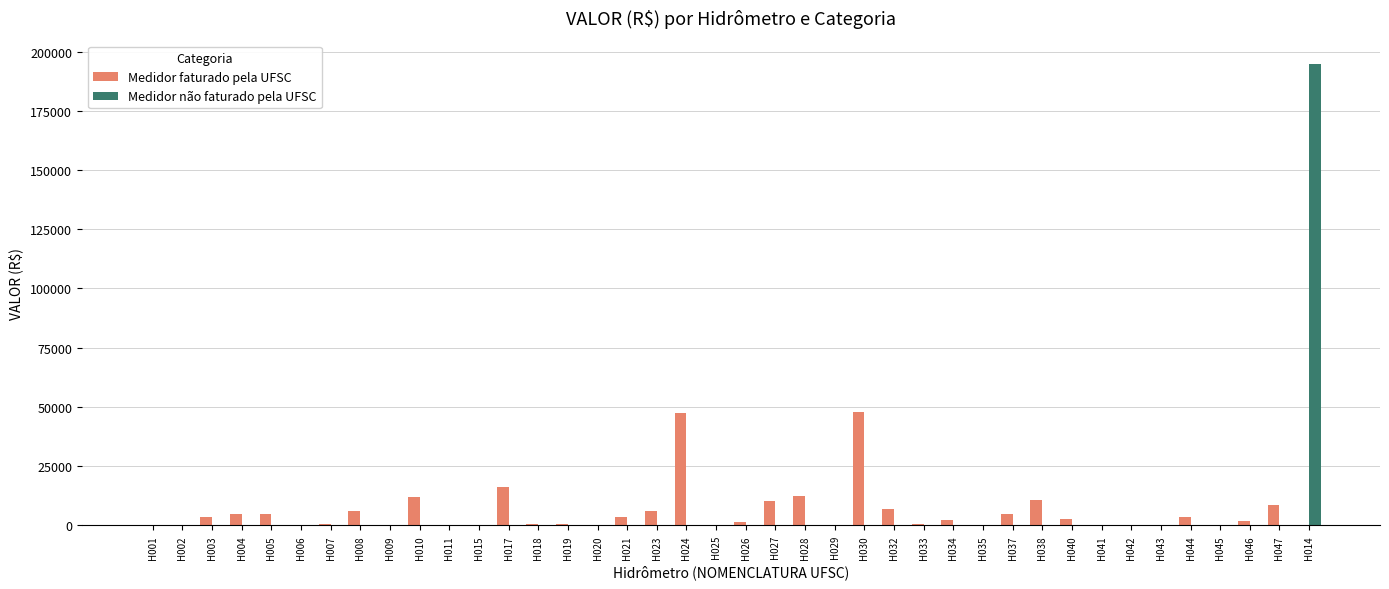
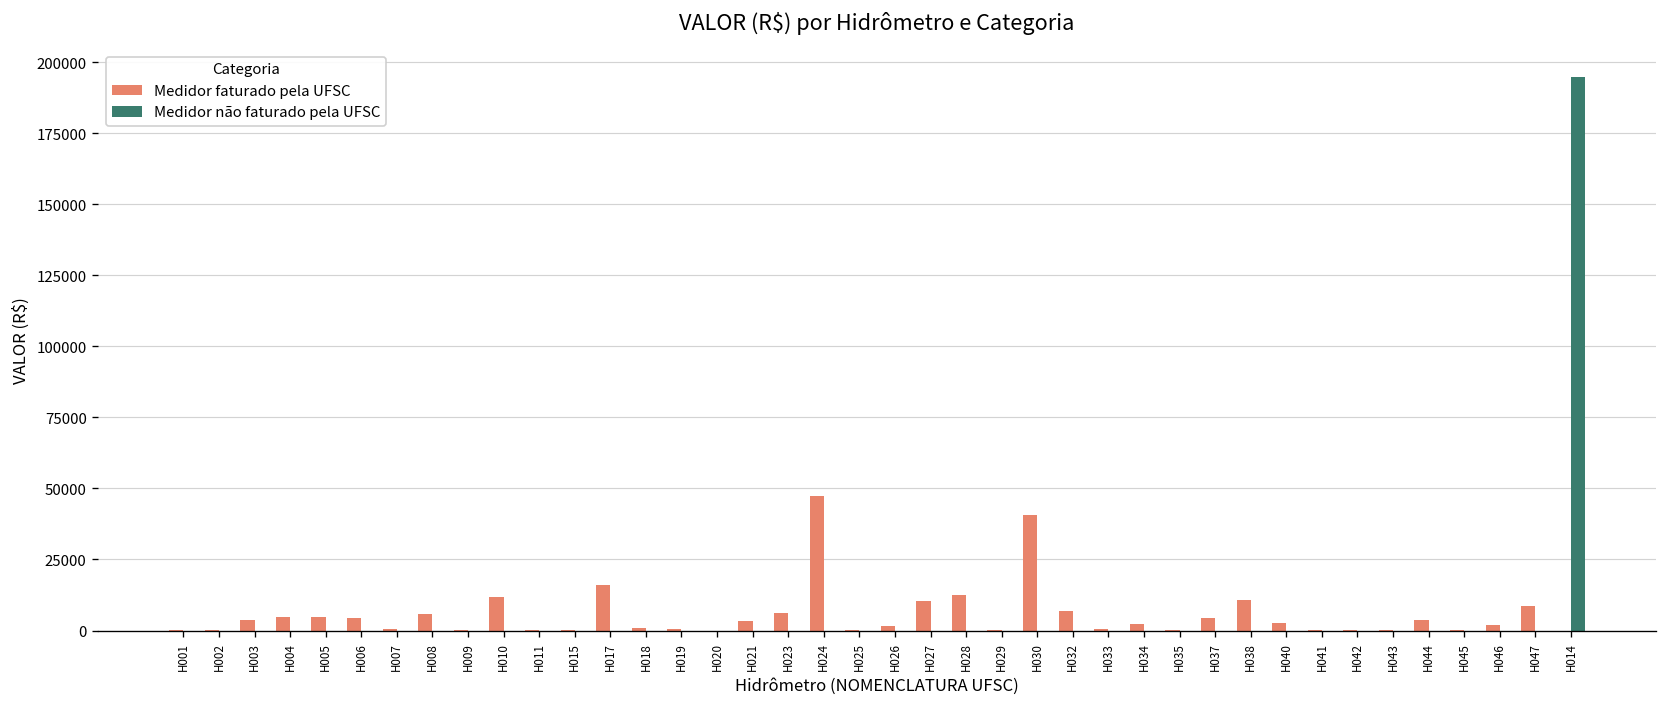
Medidor faturado pela UFSC, H006: 0 -> 4000
Medidor faturado pela UFSC, H030: 48000 -> 41000
